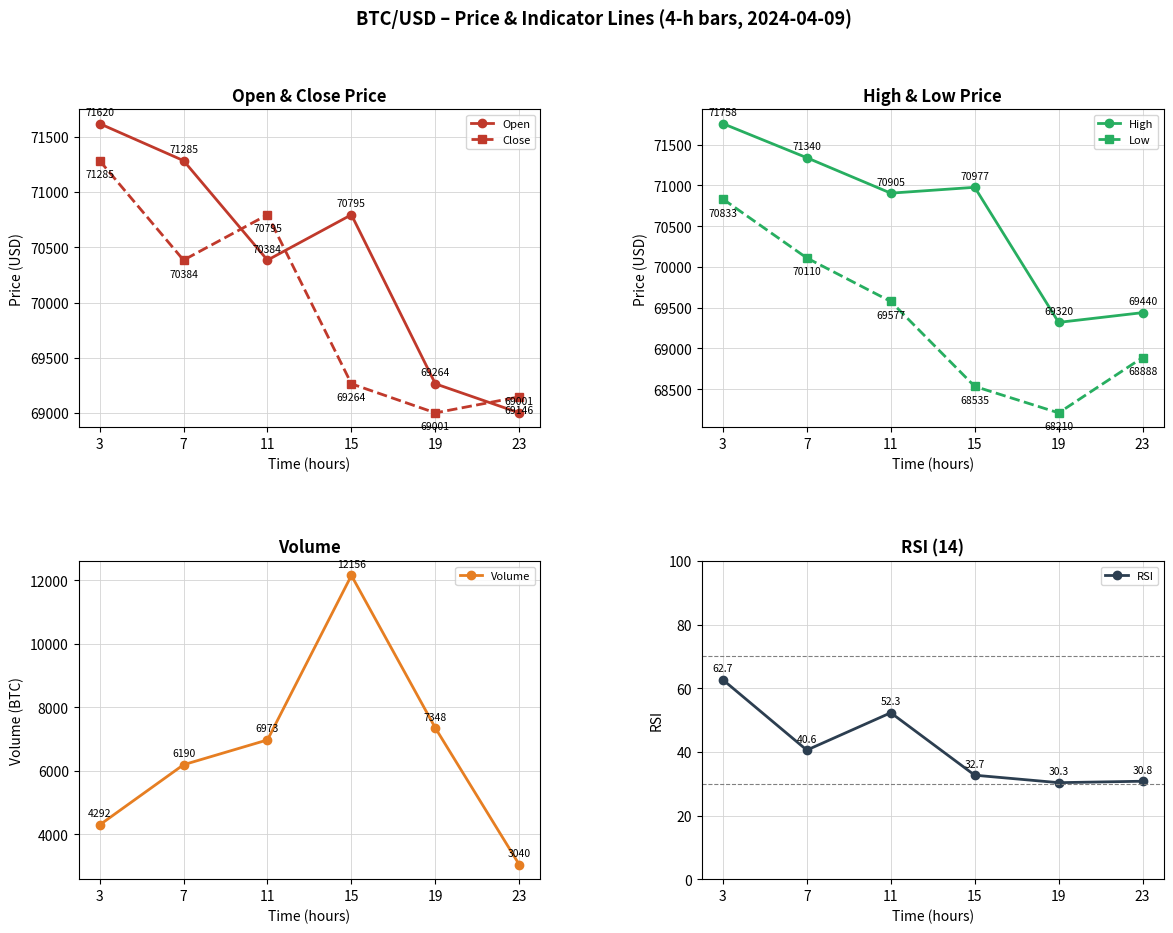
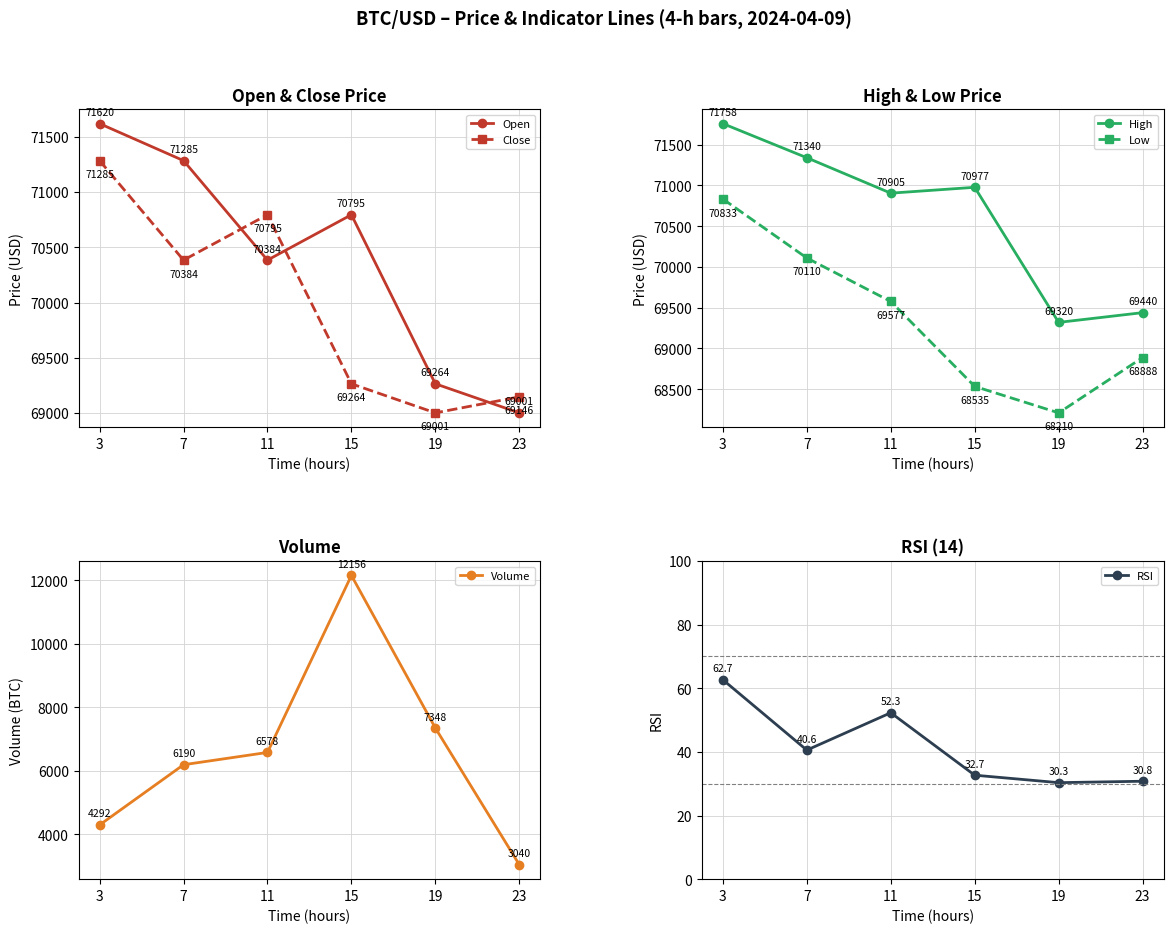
Volume, 11: 6973 -> 6578
